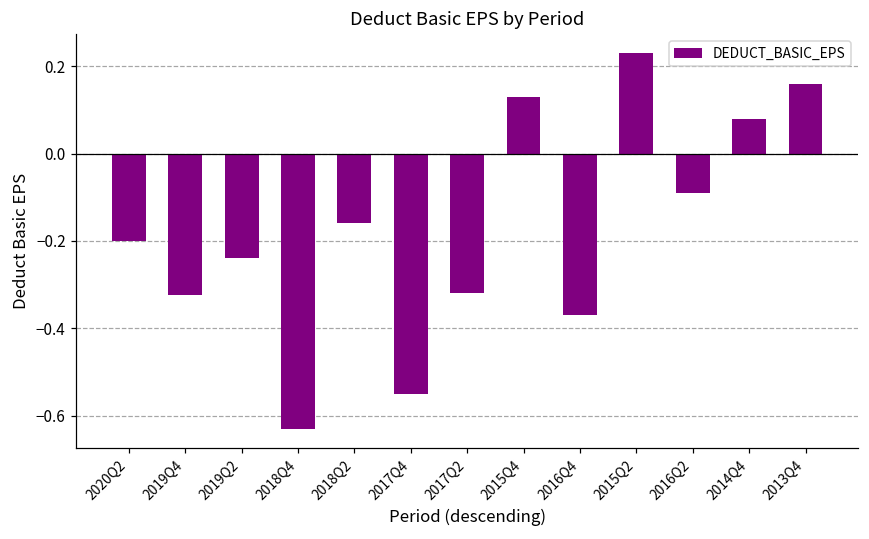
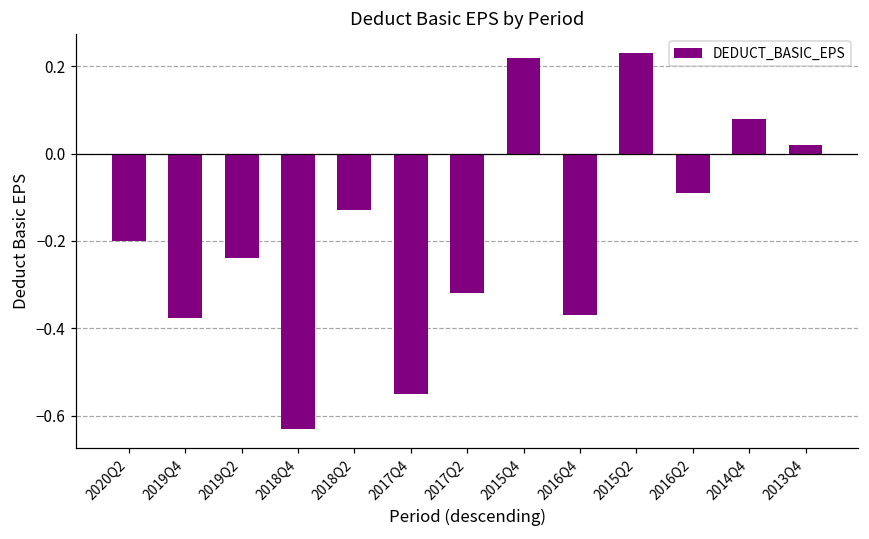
2019Q4: -0.32 -> -0.38
2018Q2: -0.16 -> -0.13
2015Q4: 0.13 -> 0.22
2013Q4: 0.16 -> 0.02
